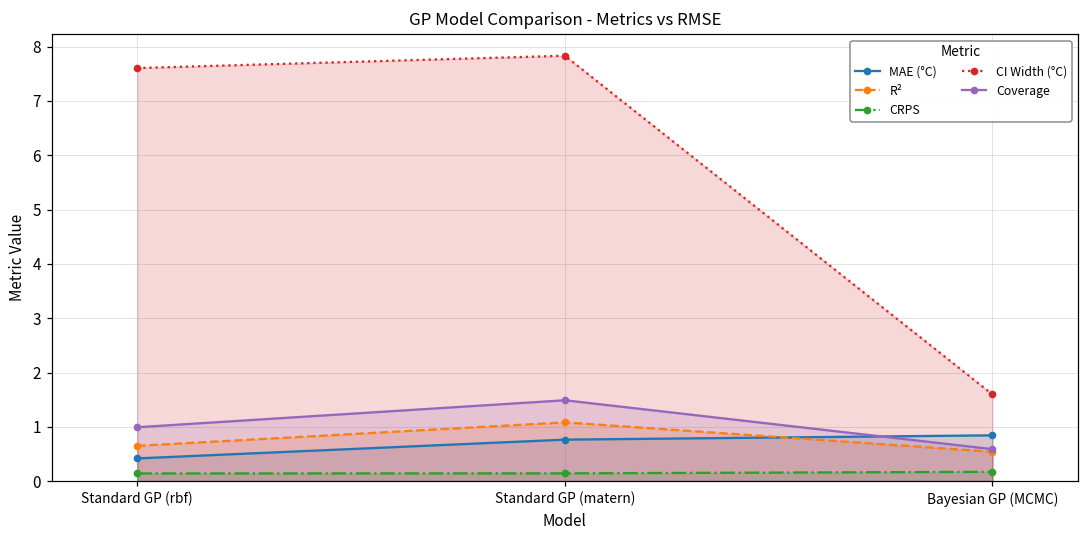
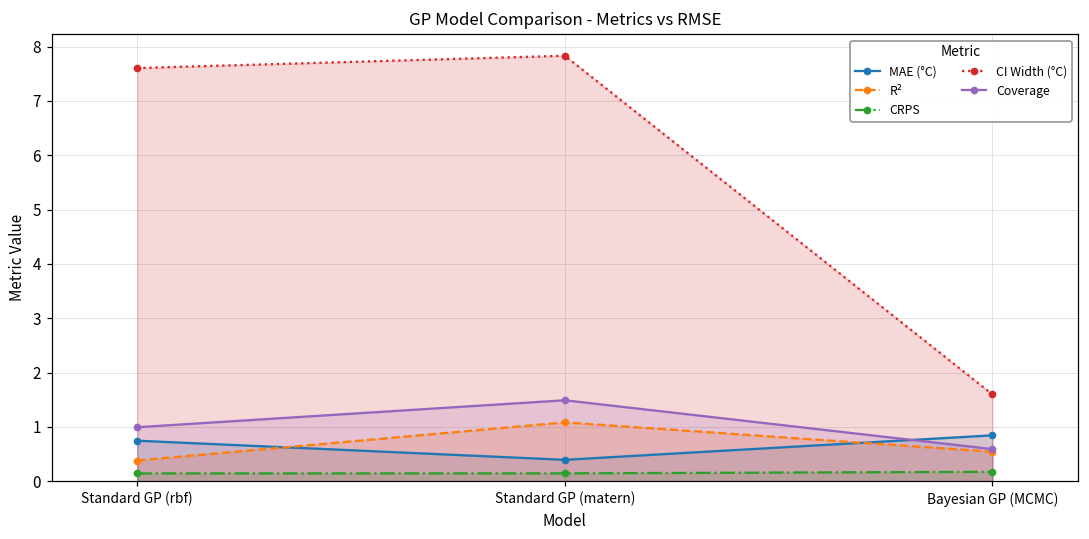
MAE (°C), Standard GP (rbf): 0.4 -> 0.7
R², Standard GP (rbf): 0.7 -> 0.4
MAE (°C), Standard GP (matern): 0.8 -> 0.4
